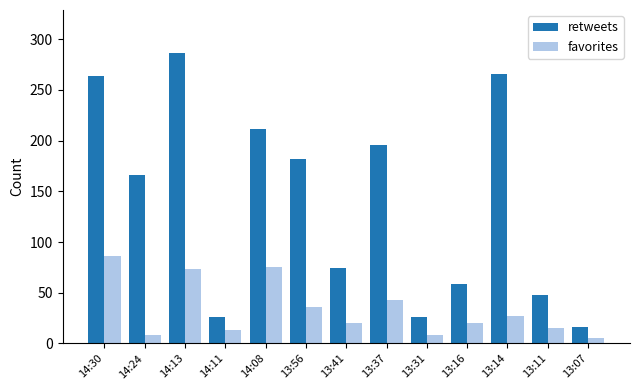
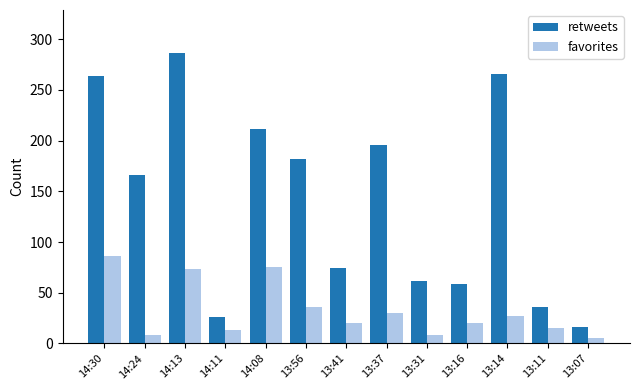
favorites, 13:37: 43 -> 30
retweets, 13:31: 26 -> 62
retweets, 13:11: 48 -> 36
